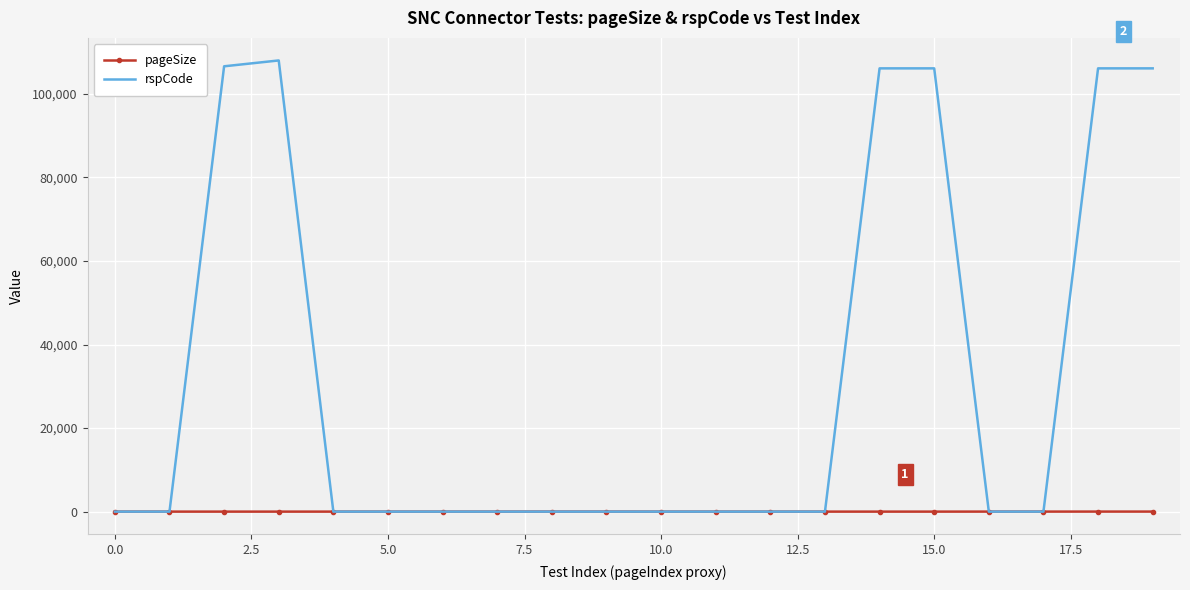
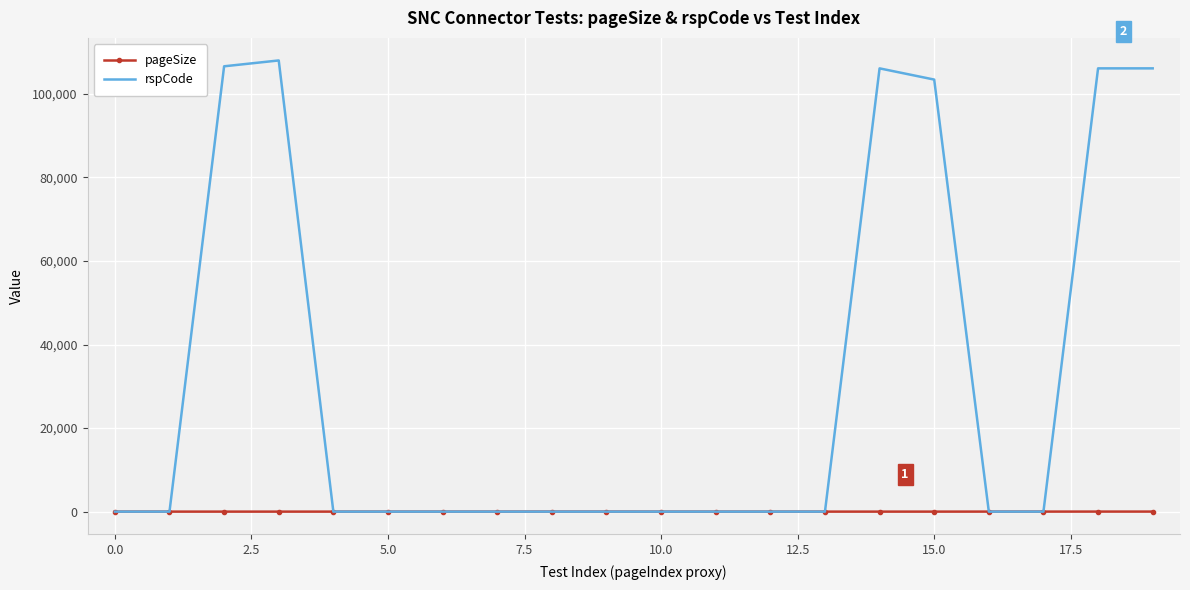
rspCode, 15.0: 106,000 -> 103,000
